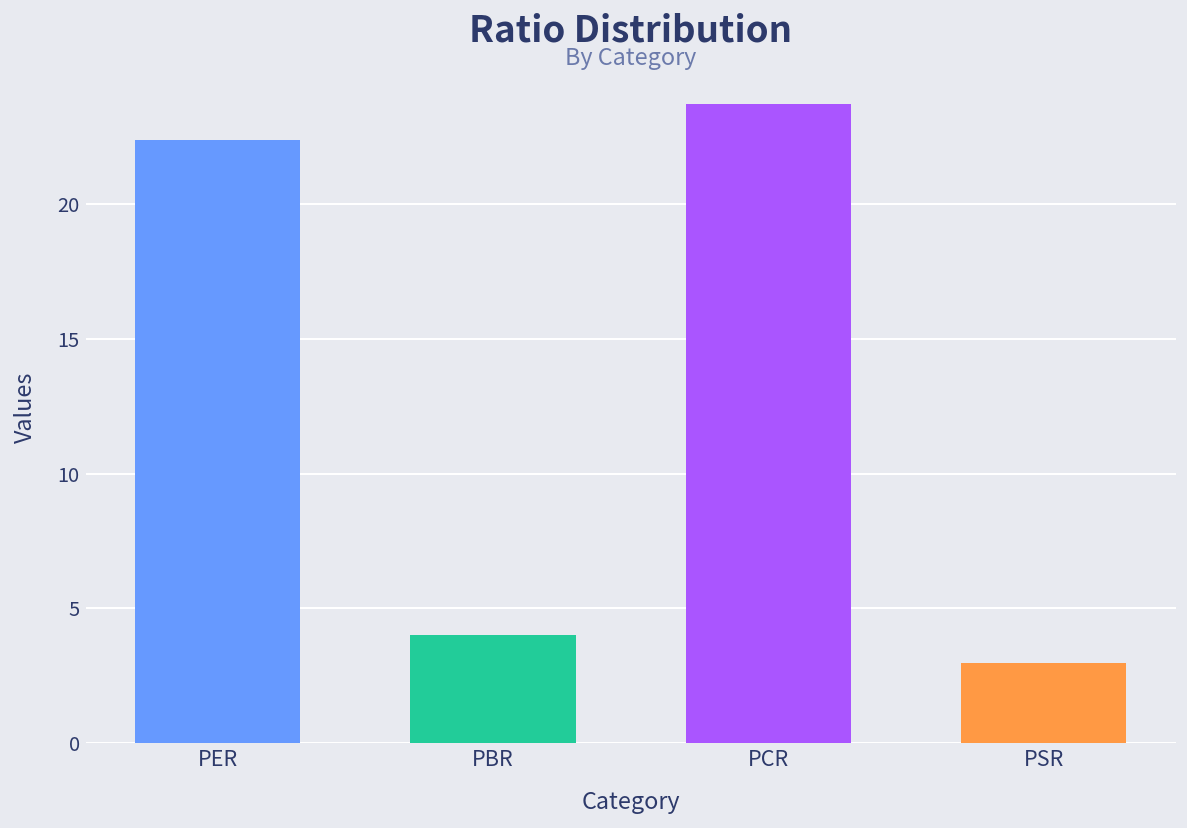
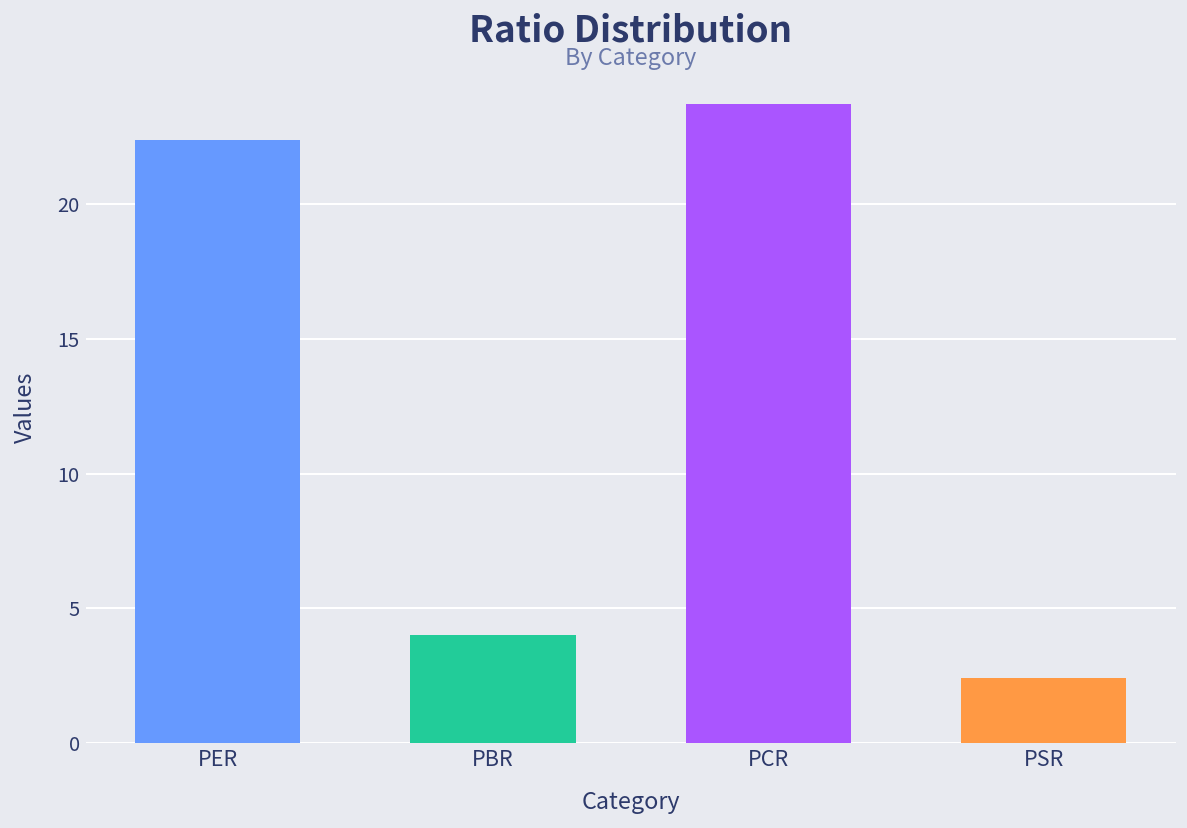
PSR: 3.0 -> 2.4
